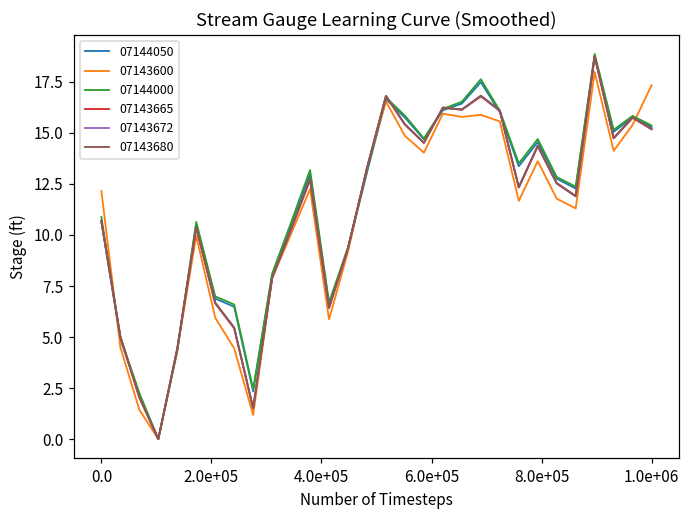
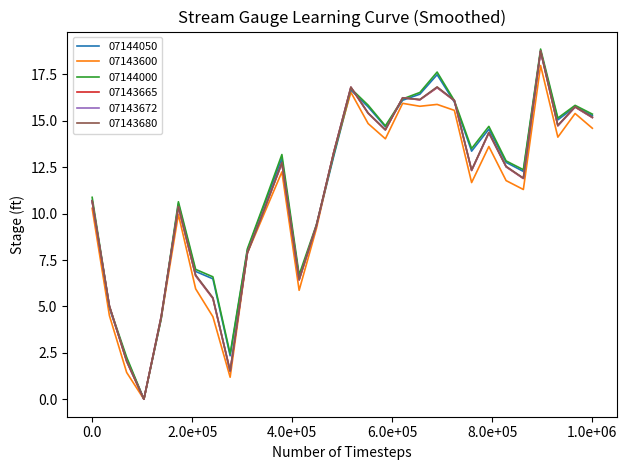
07143600, 0.0: 12.2 -> 10.3
07143600, 1.0e+06: 17.3 -> 14.6
